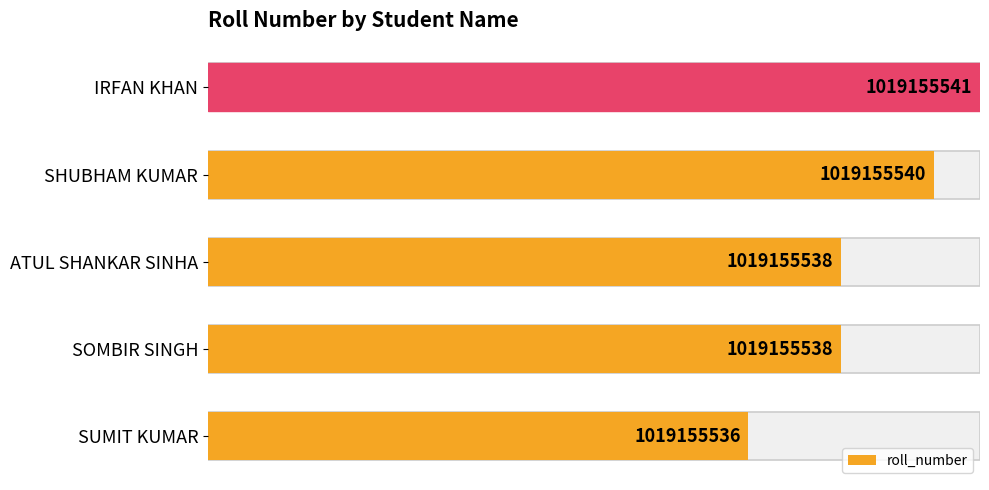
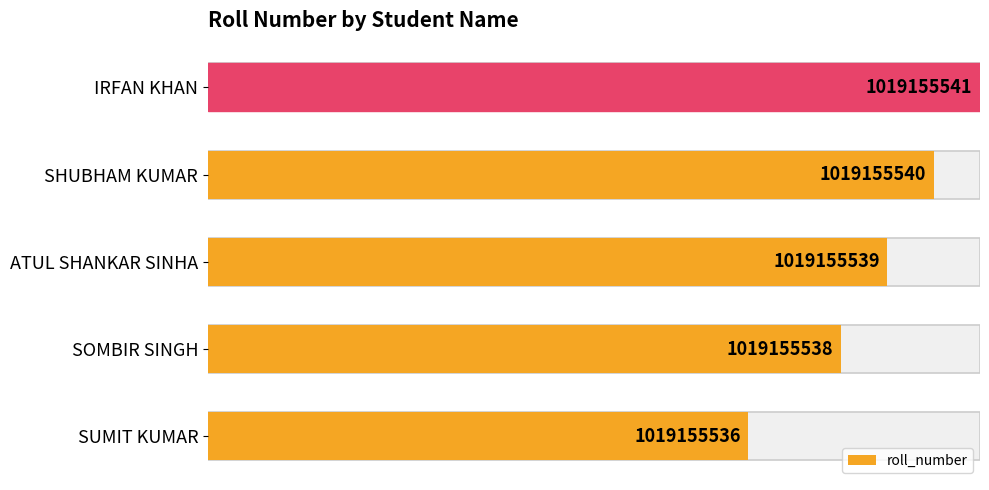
roll_number, ATUL SHANKAR SINHA: 1019155538 -> 1019155539
